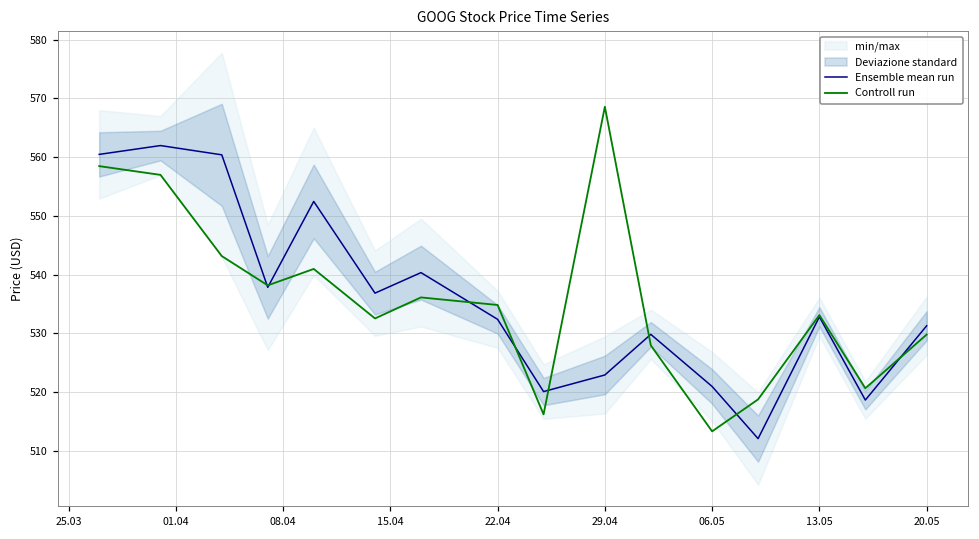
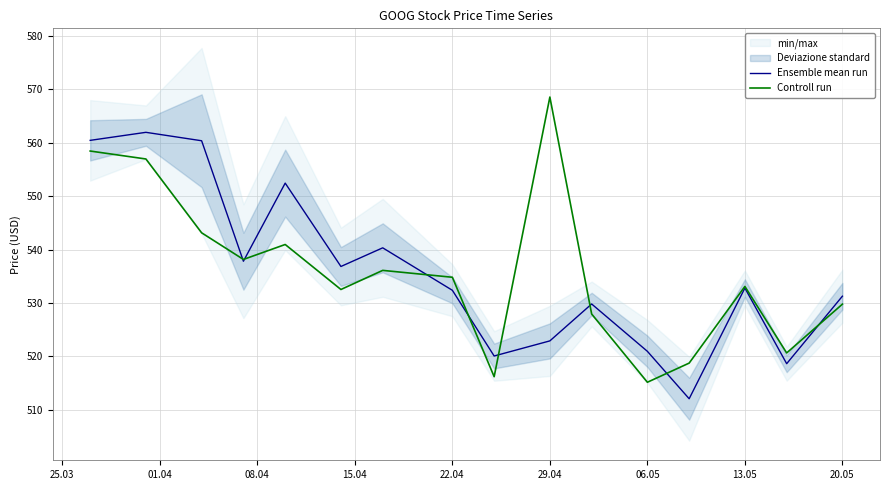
Controll run, 06.05: 513 -> 515
